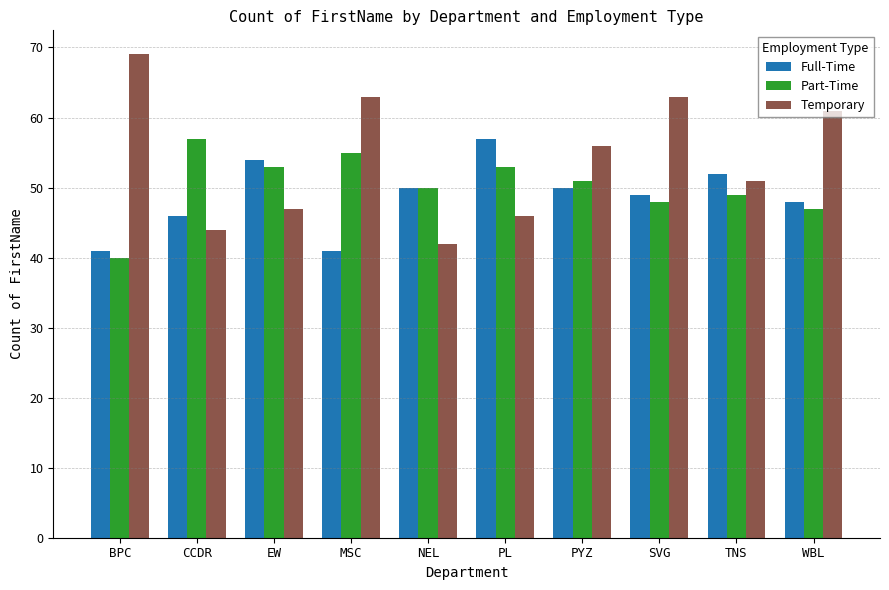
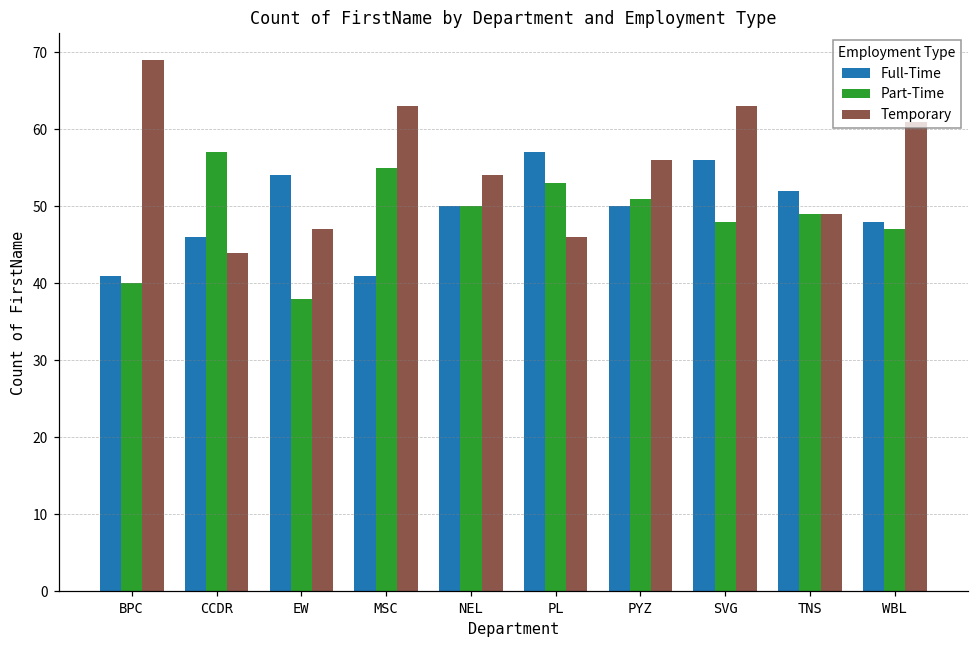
Part-Time, EW: 53 -> 38
Temporary, NEL: 42 -> 54
Full-Time, SVG: 49 -> 56
Temporary, TNS: 51 -> 49
